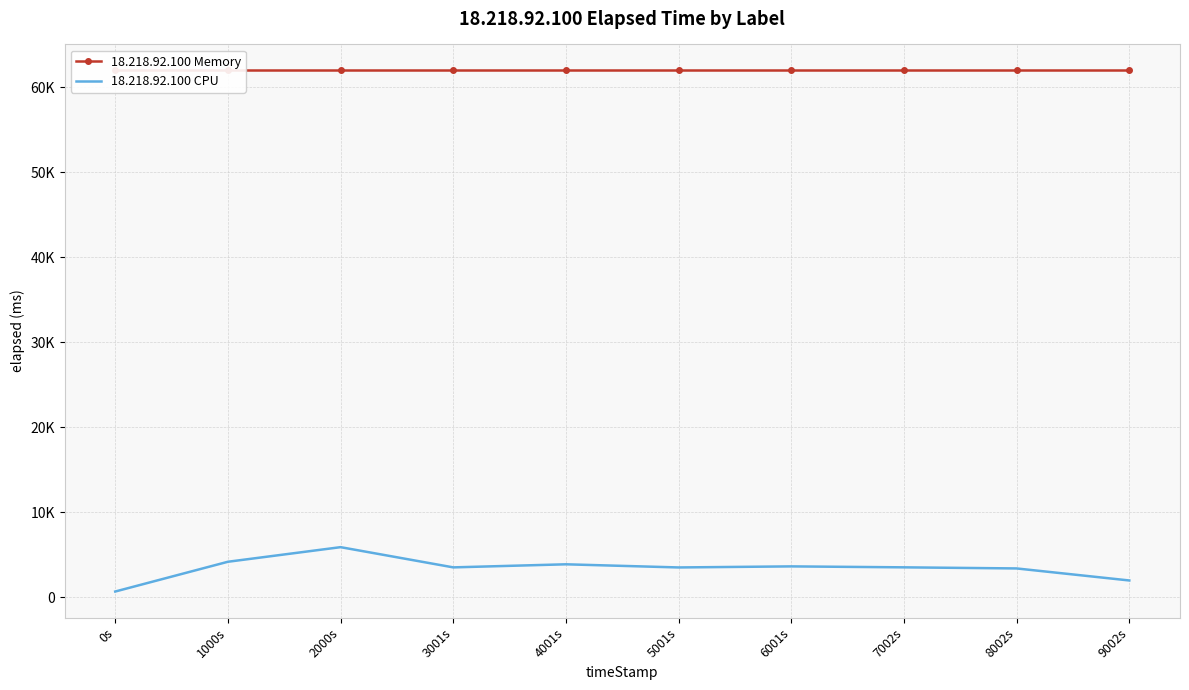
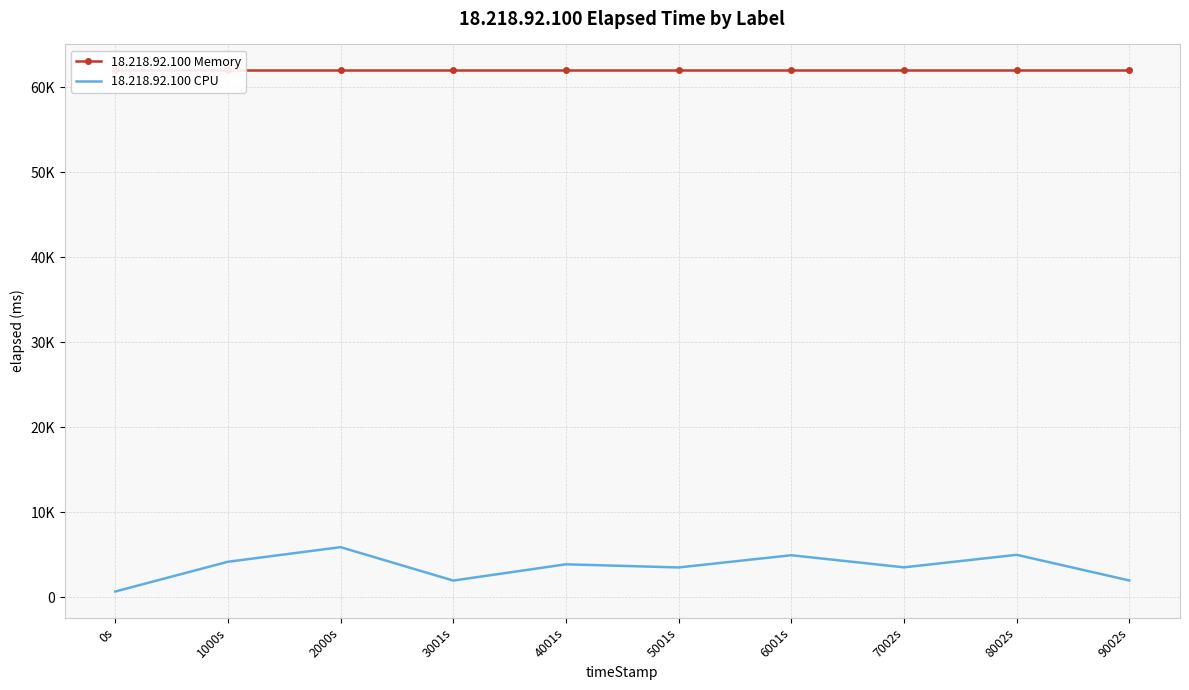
18.218.92.100 CPU, 3001s: 4000 -> 2000
18.218.92.100 CPU, 6001s: 4000 -> 5000
18.218.92.100 CPU, 8002s: 3000 -> 5000
